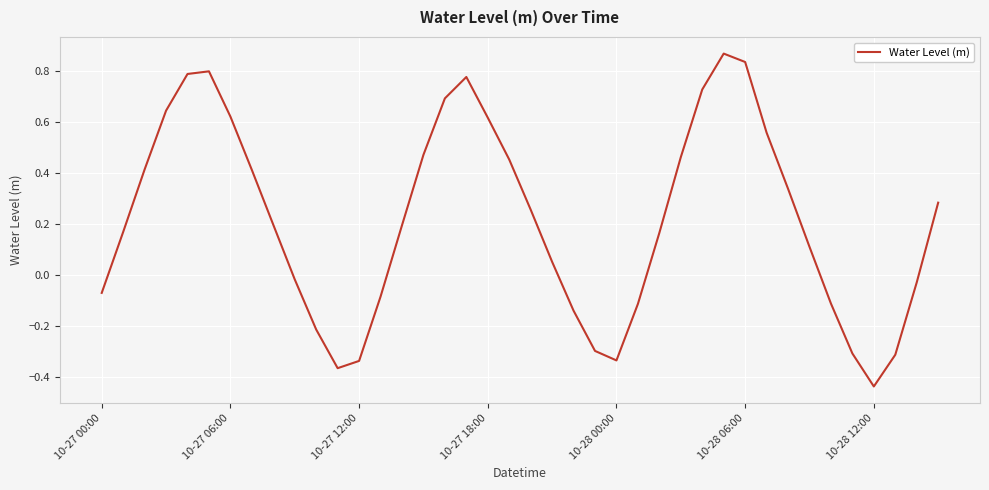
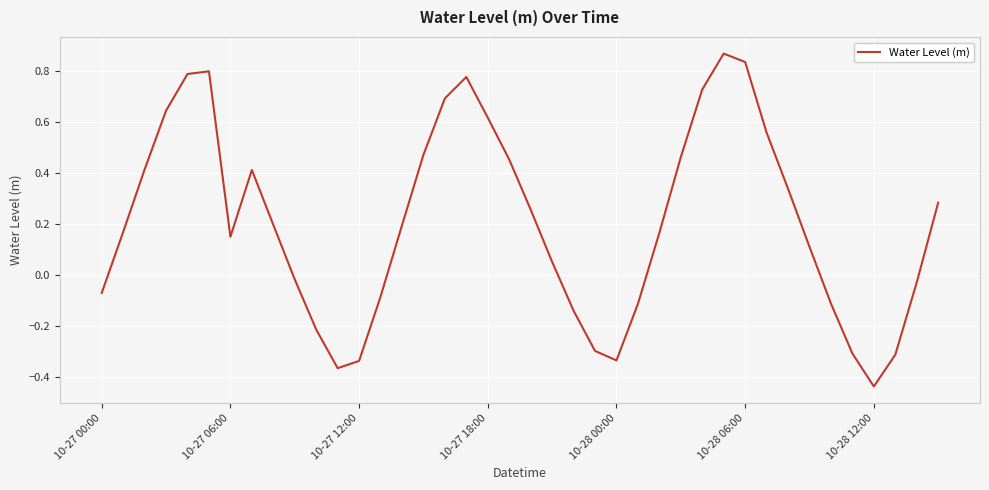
10-27 06:00: 0.62 -> 0.15
